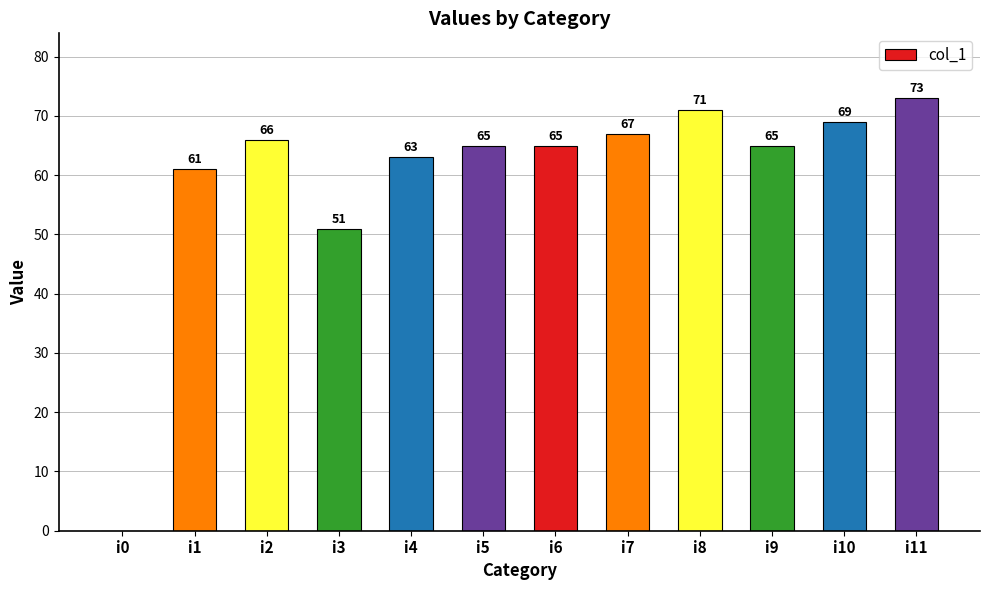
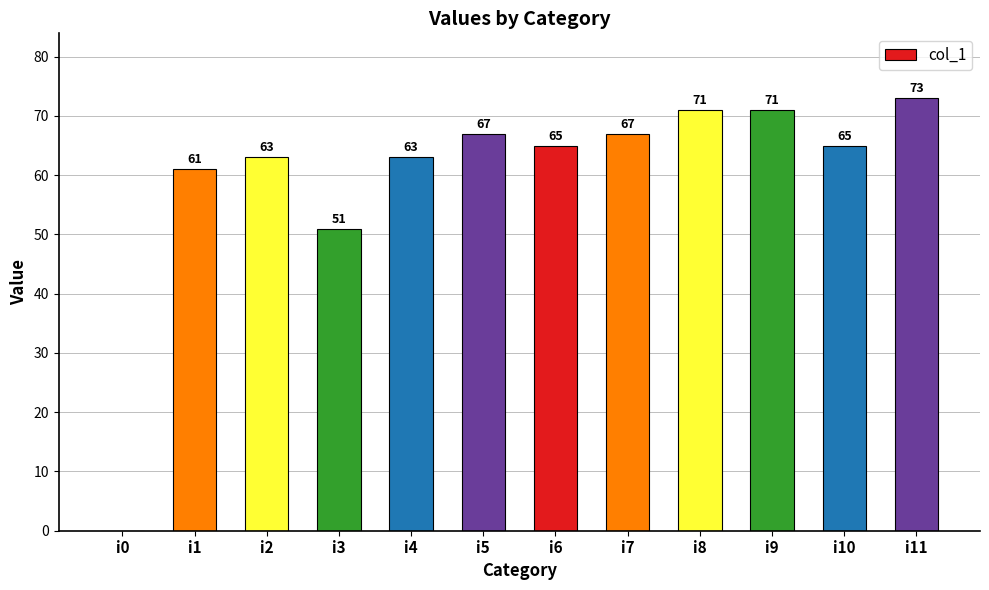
i2: 66 -> 63
i5: 65 -> 67
i9: 65 -> 71
i10: 69 -> 65
